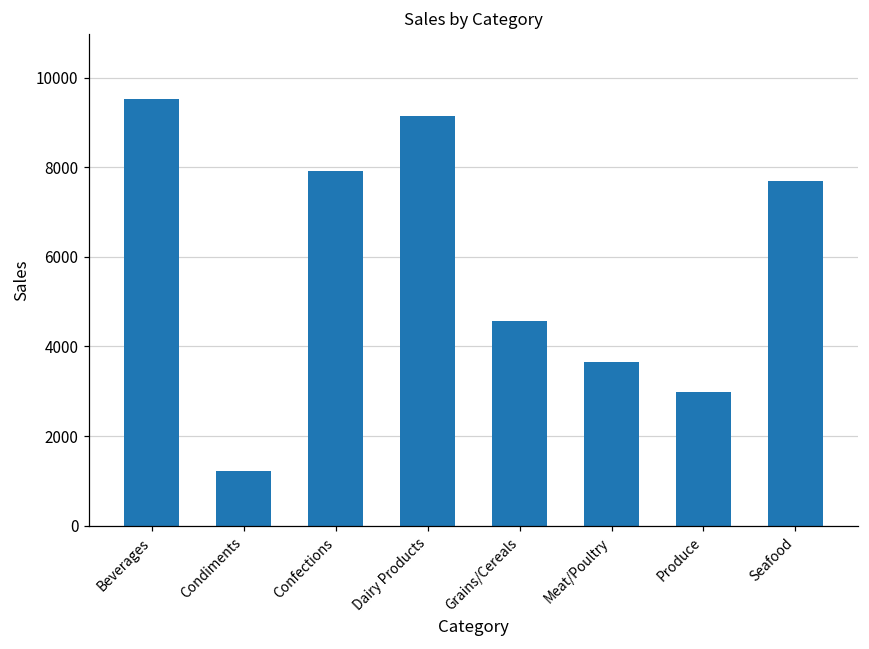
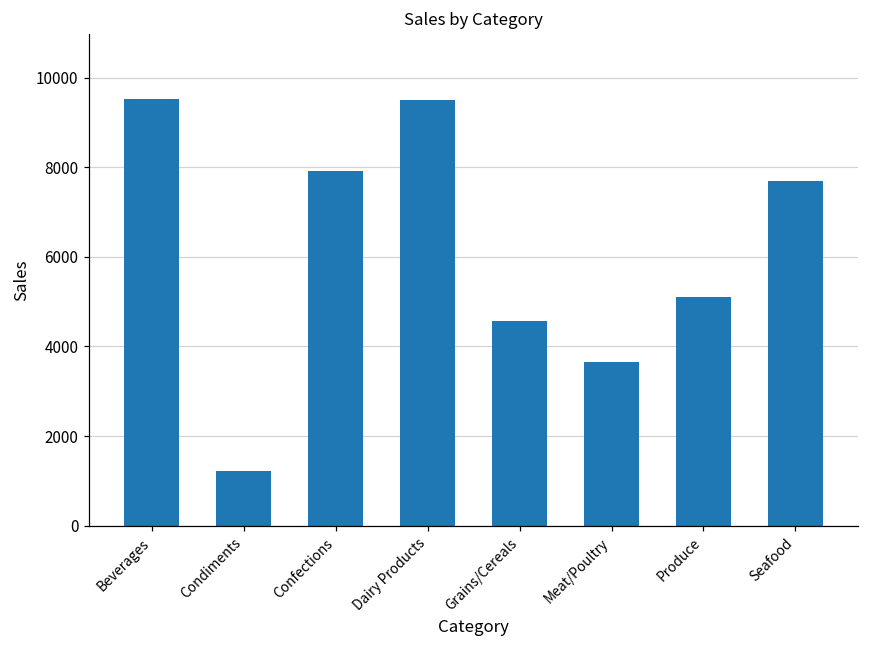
Dairy Products: 9100 -> 9500
Produce: 3000 -> 5100
